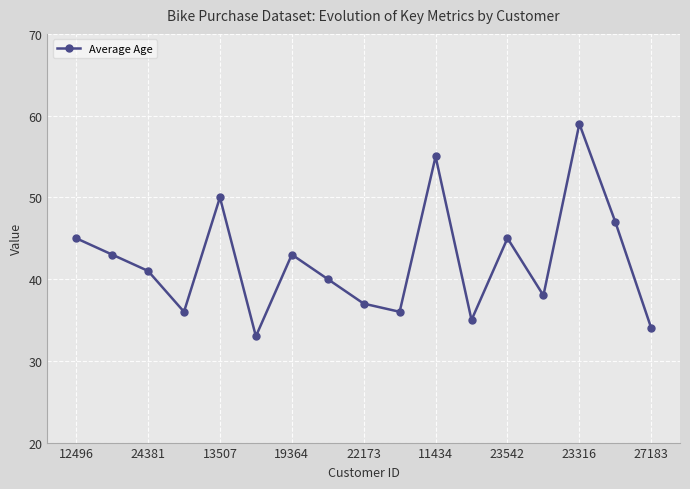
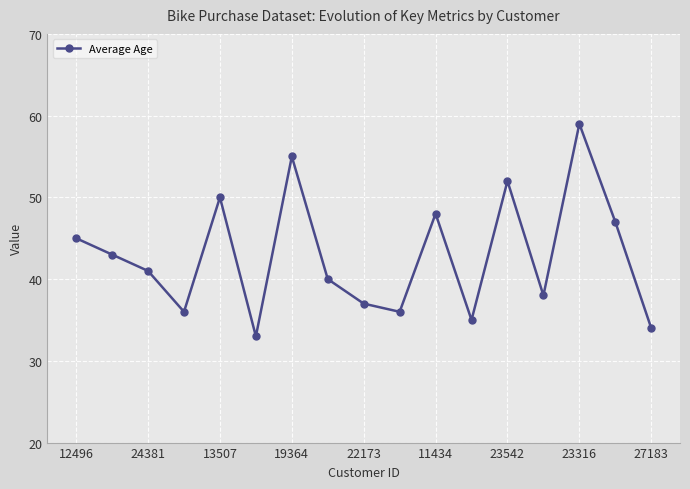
19364: 43 -> 55
11434: 55 -> 48
23542: 45 -> 52
